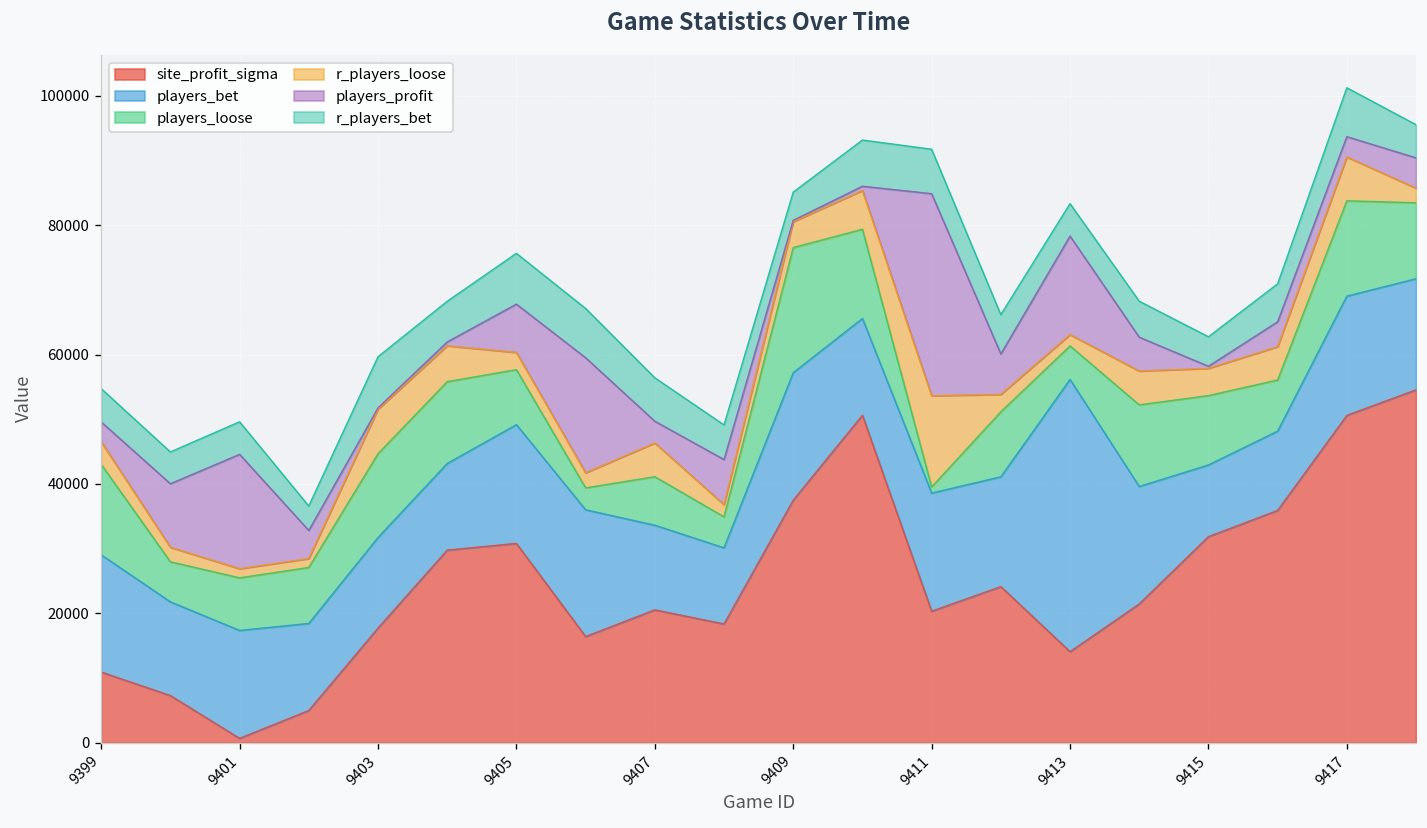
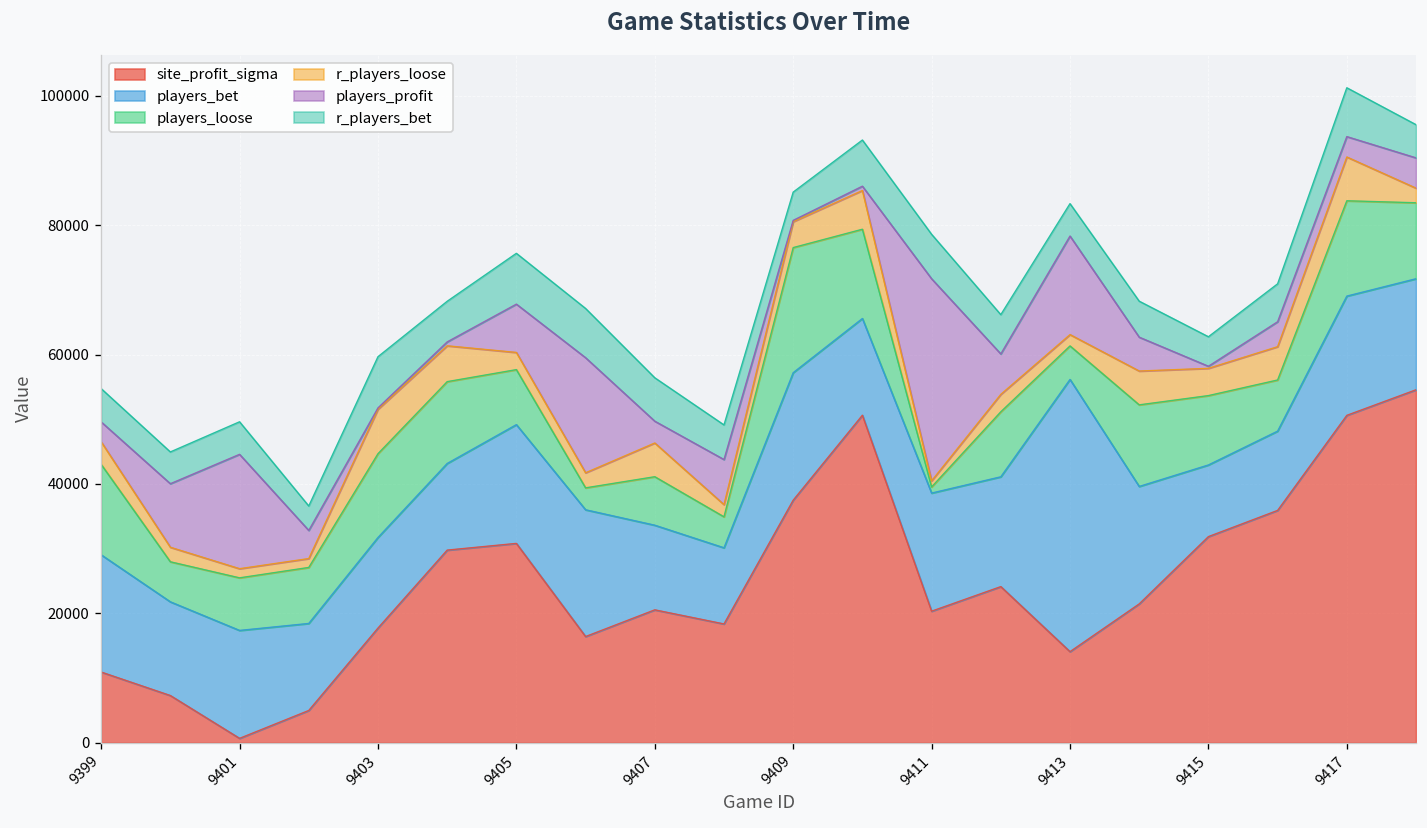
r_players_loose, 9411: 14000 -> 1000
